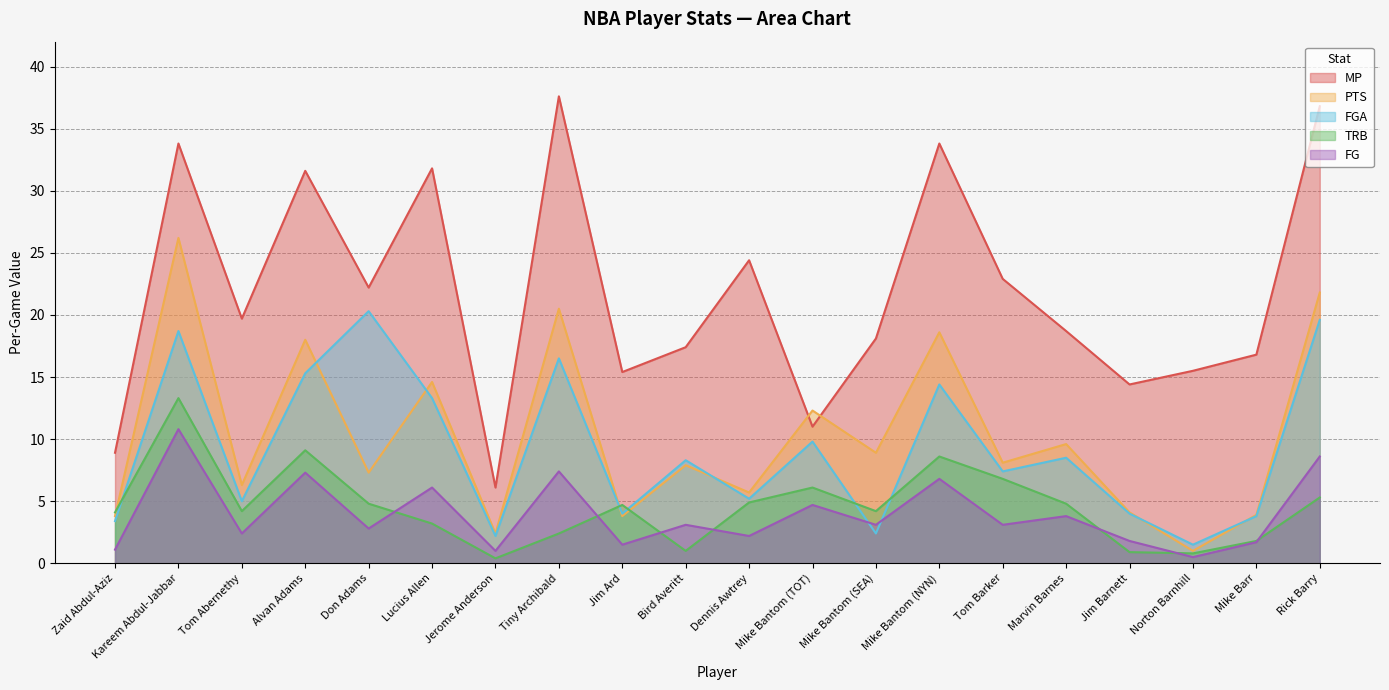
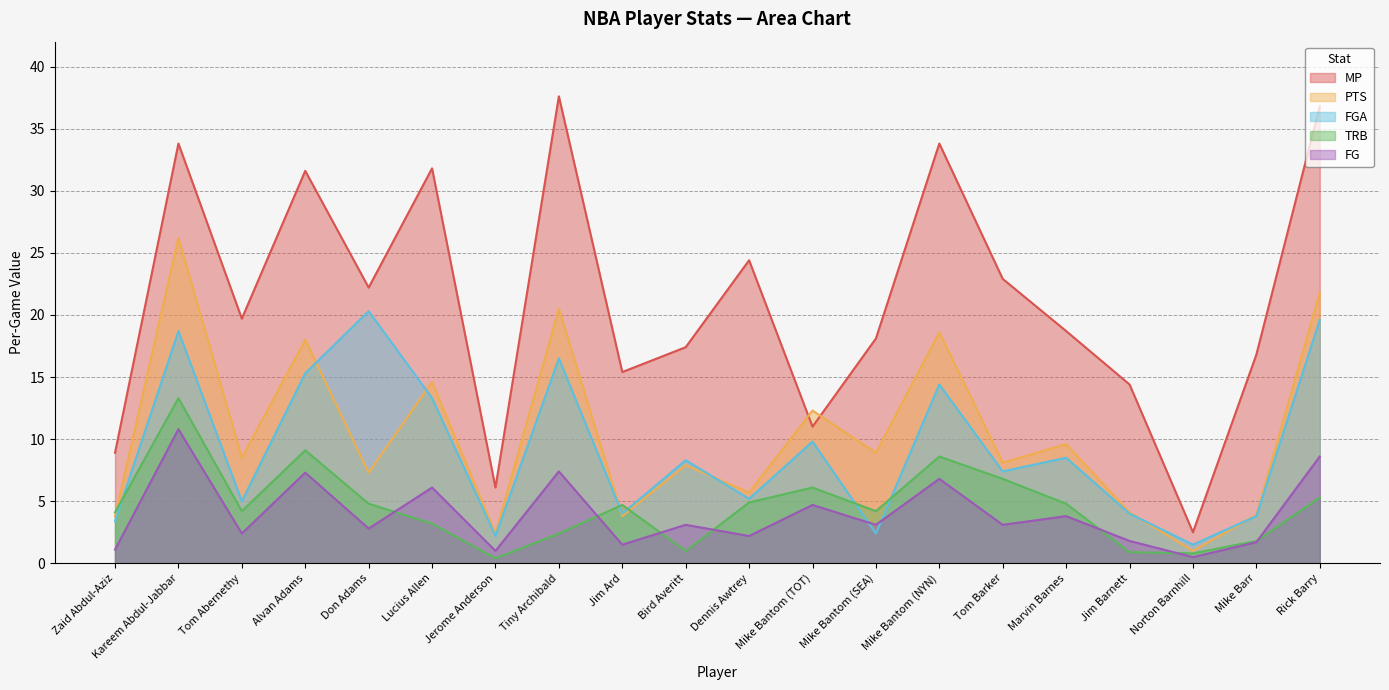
PTS, Tom Abernethy: 6.3 -> 8.5
MP, Norton Barnhill: 15.5 -> 2.5
